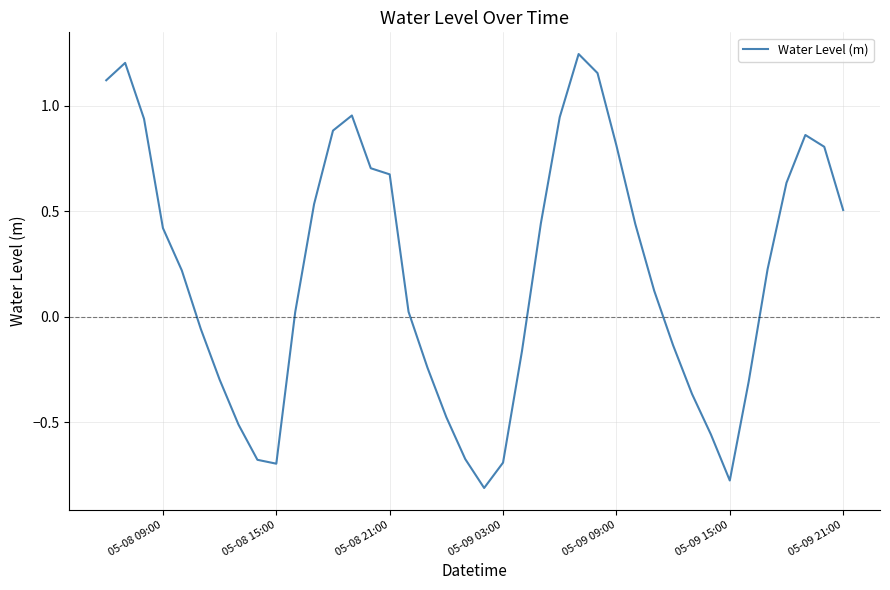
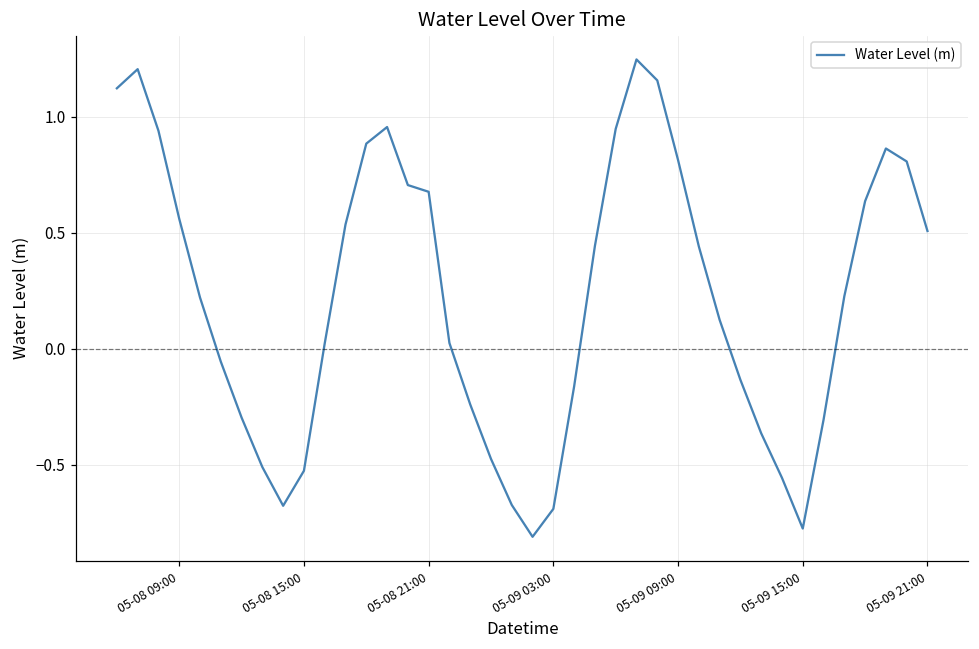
05-08 09:00: 0.42 -> 0.56
05-08 15:00: -0.70 -> -0.53
